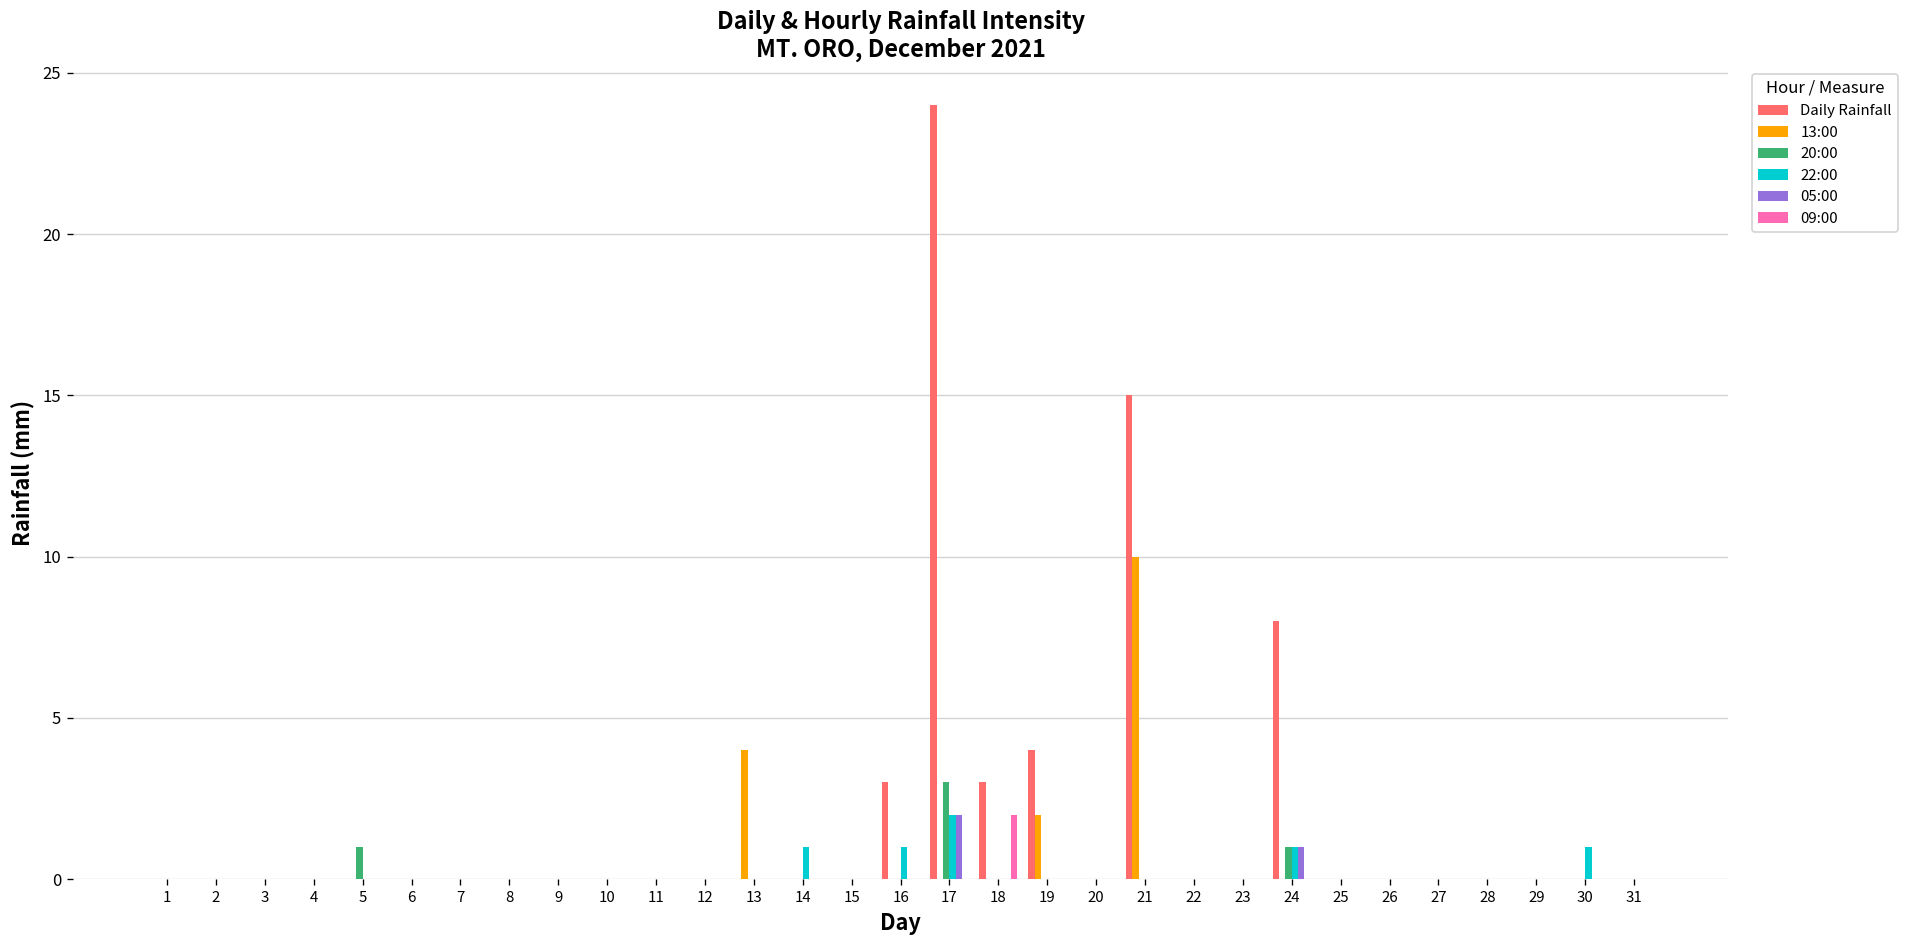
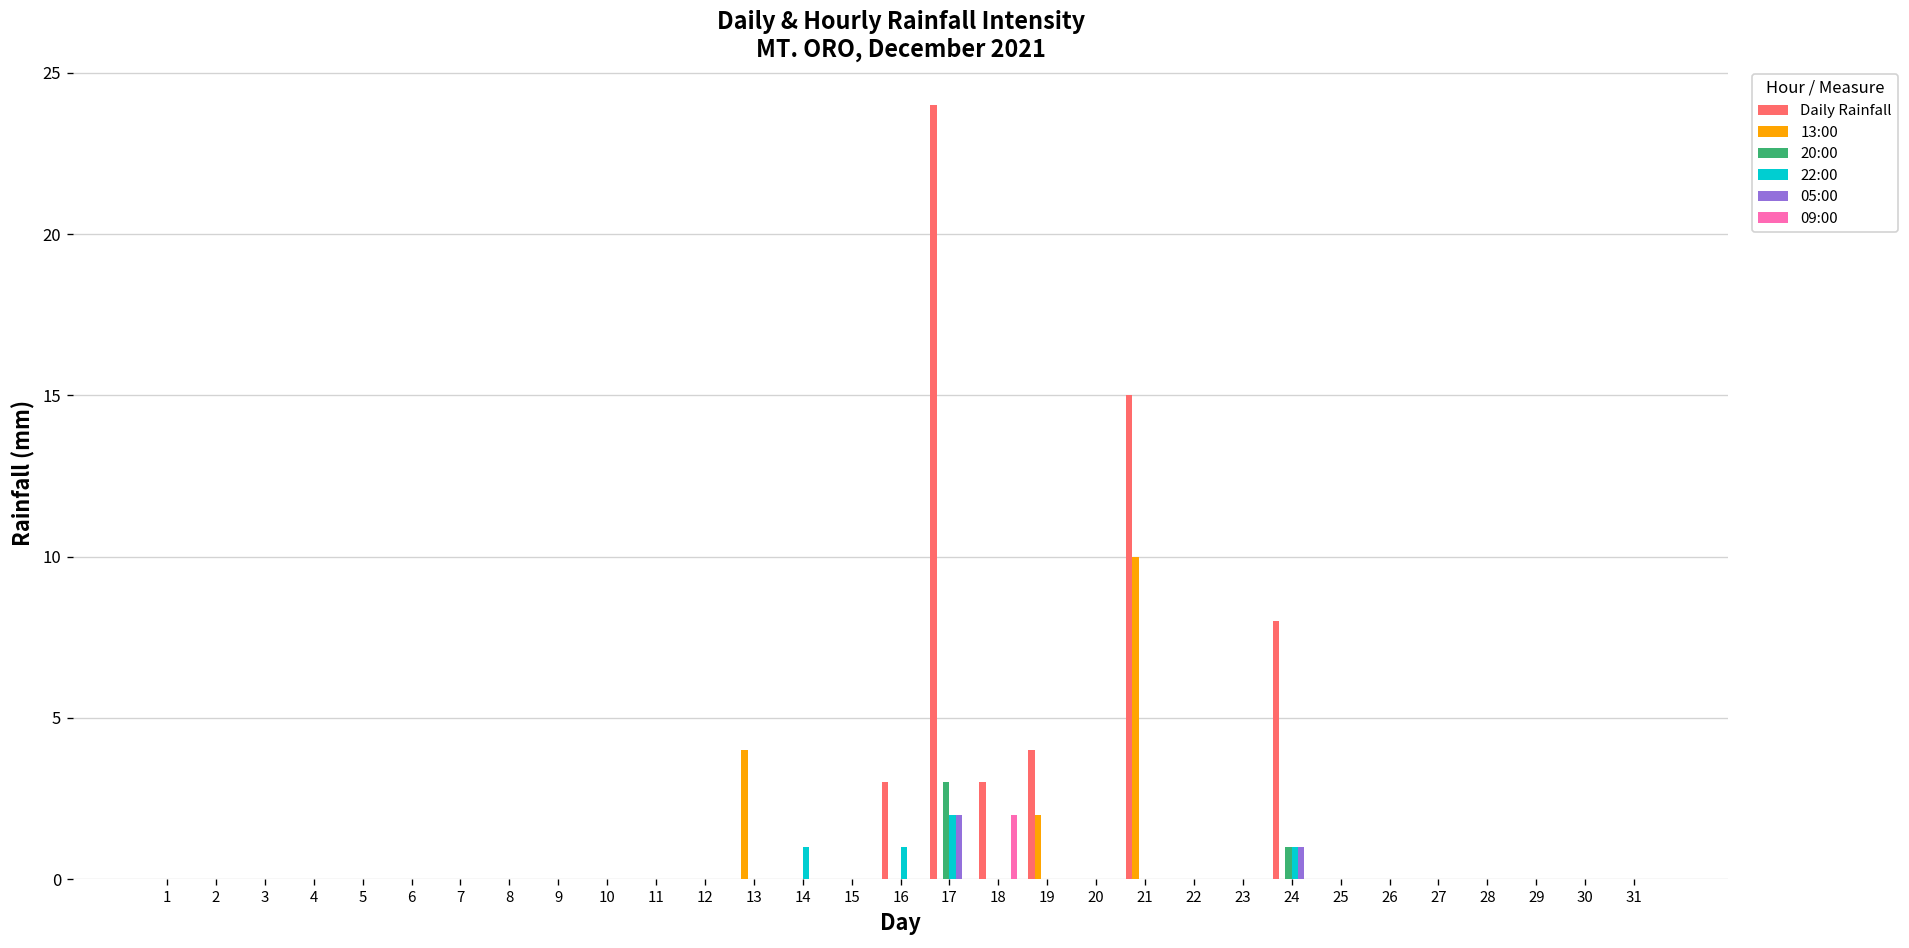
20:00, 5: 1 -> 0
22:00, 30: 1 -> 0
